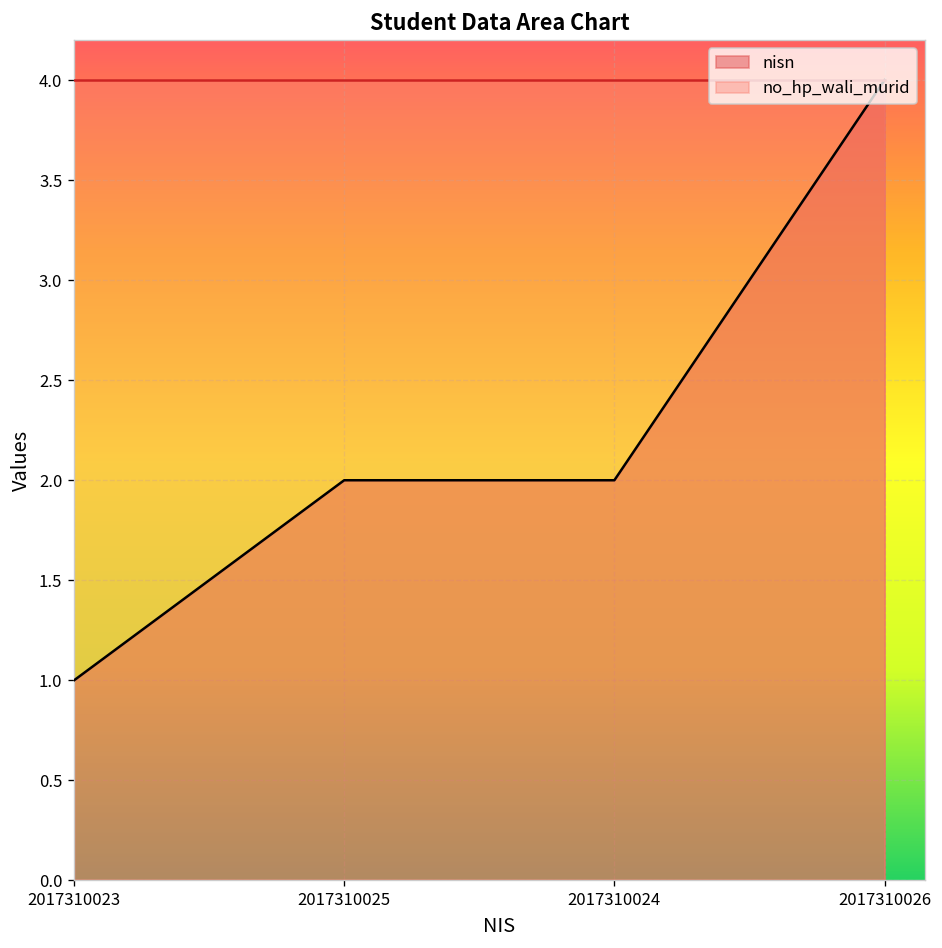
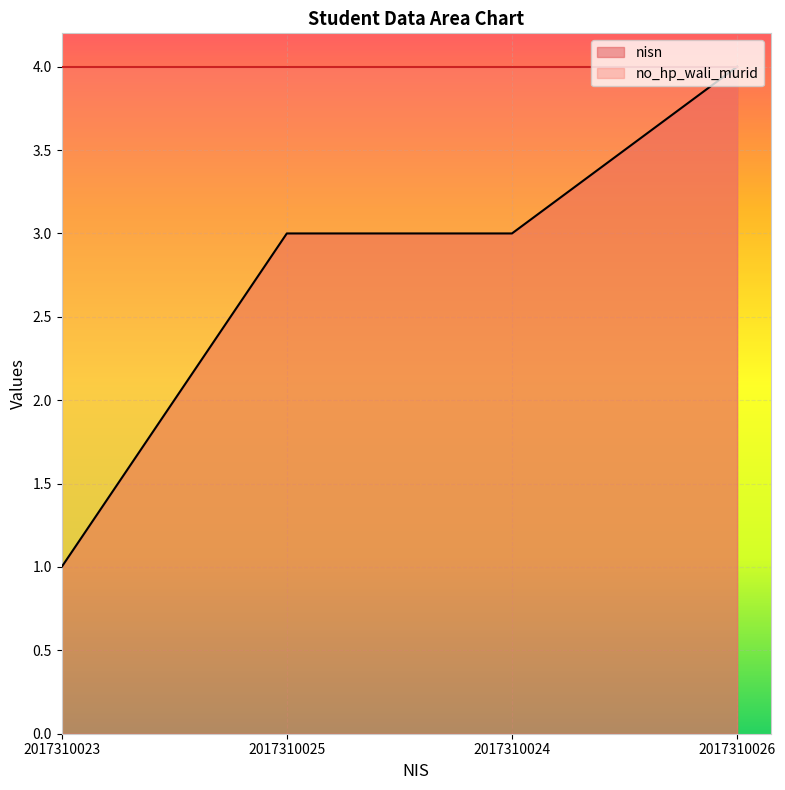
nisn, 2017310025: 2 -> 3
nisn, 2017310024: 2 -> 3
